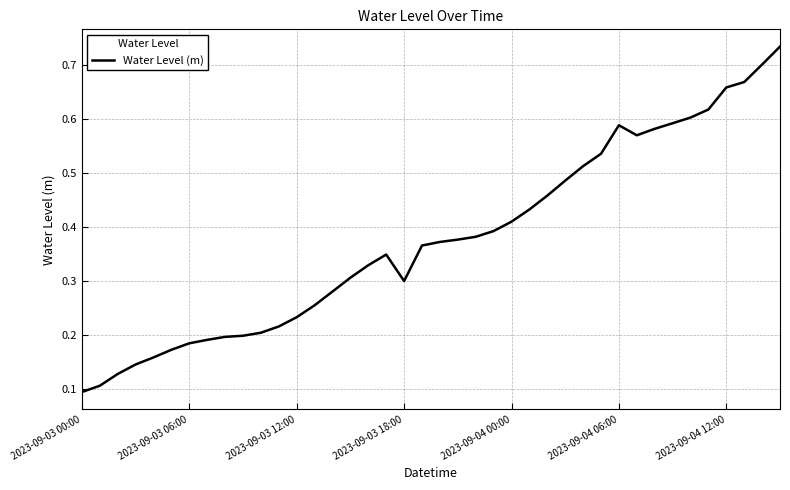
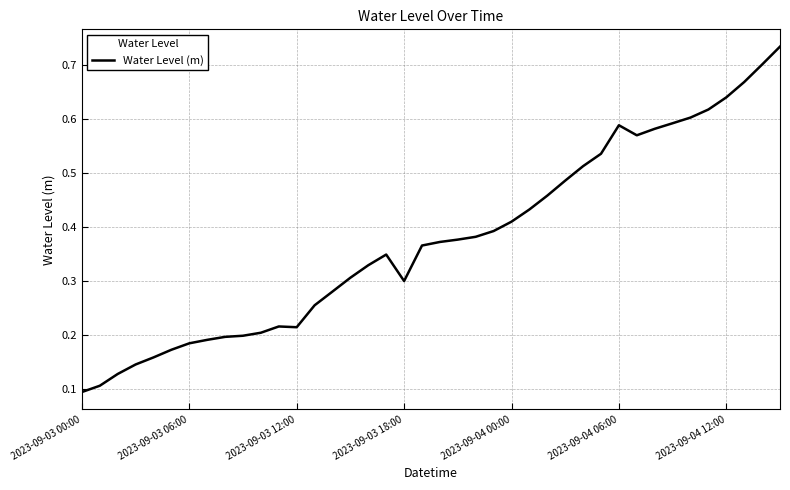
2023-09-03 12:00: 0.23 -> 0.21
2023-09-04 12:00: 0.66 -> 0.64
